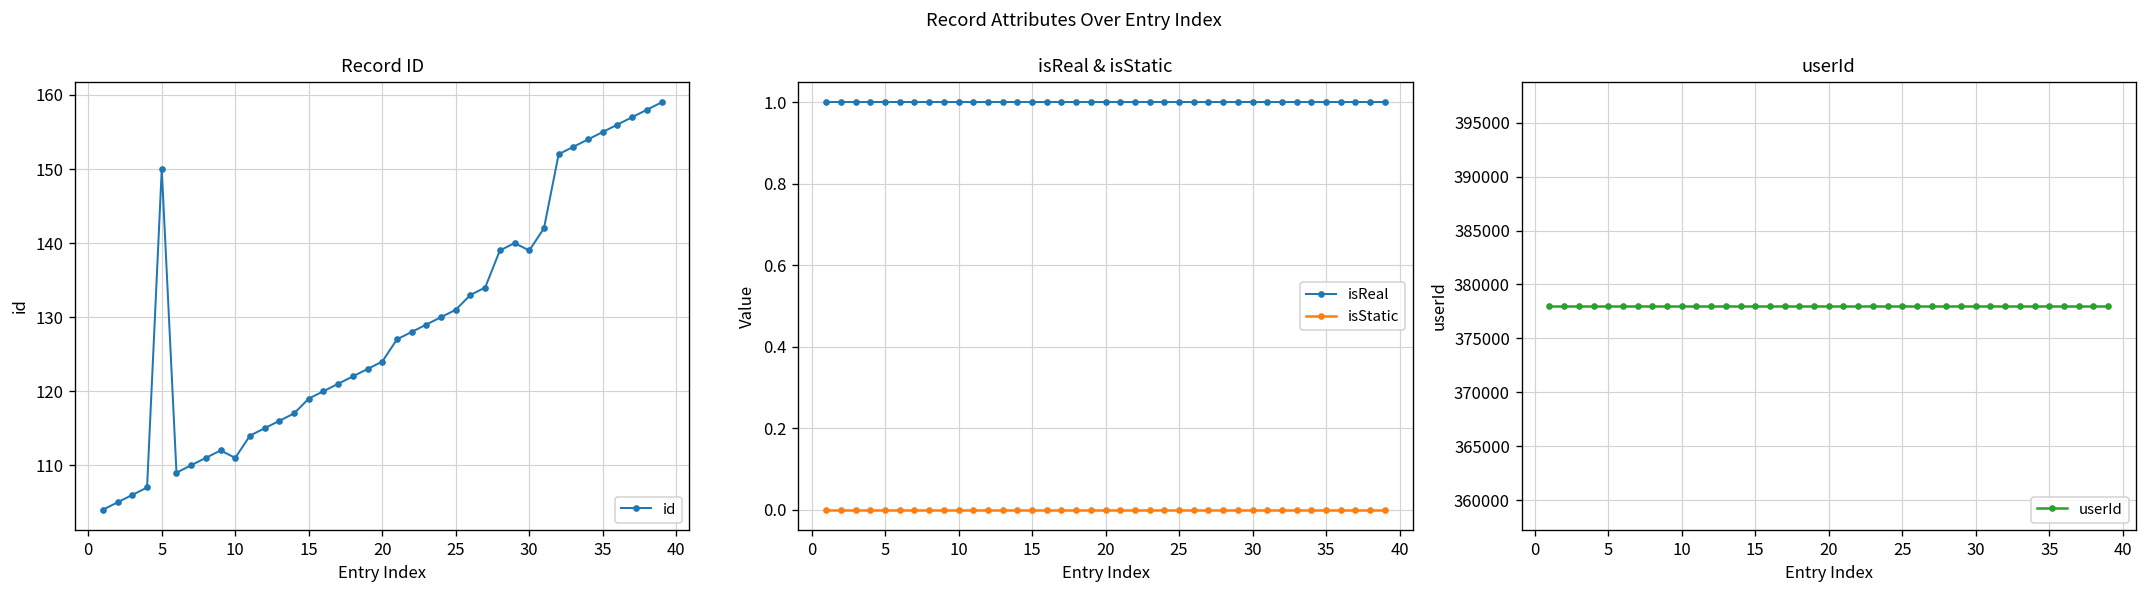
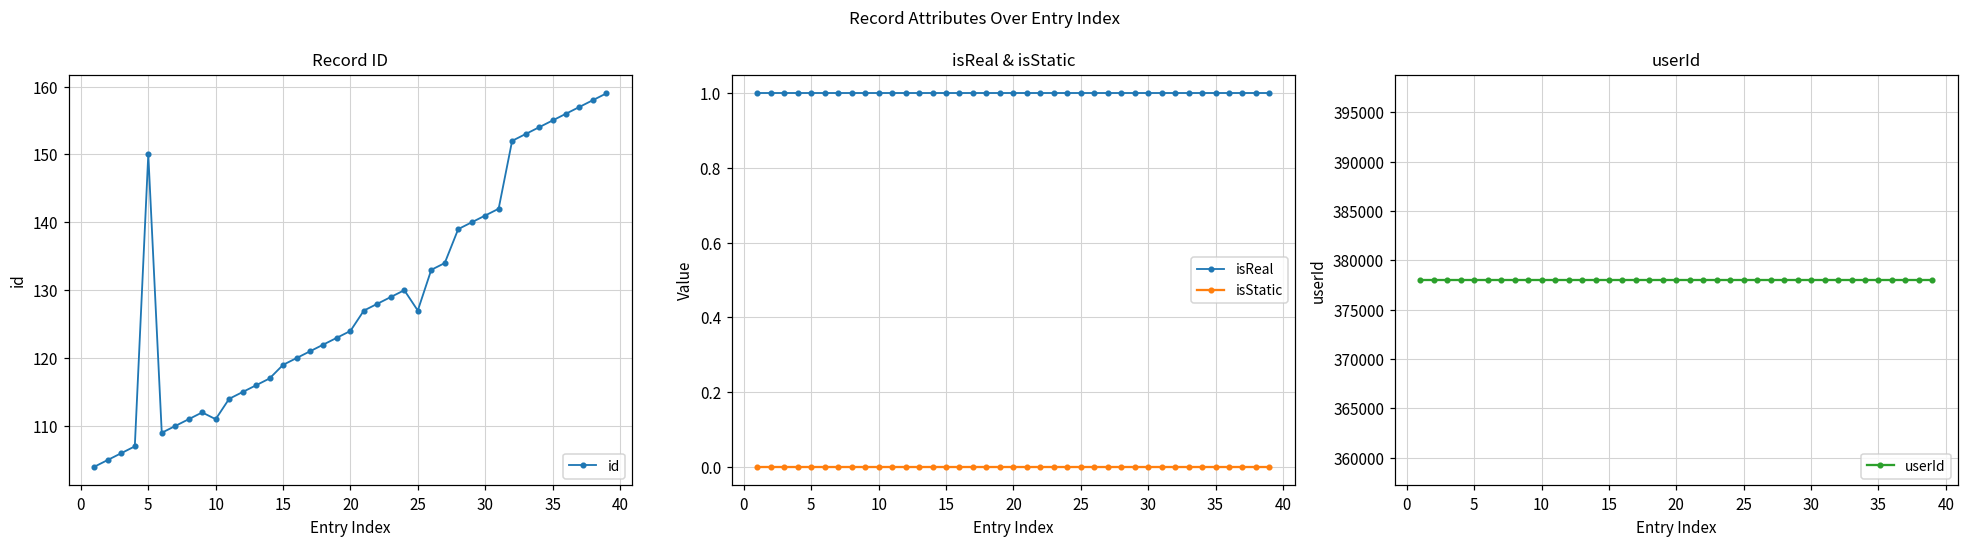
Record ID, 25: 131 -> 127
Record ID, 30: 139 -> 141
